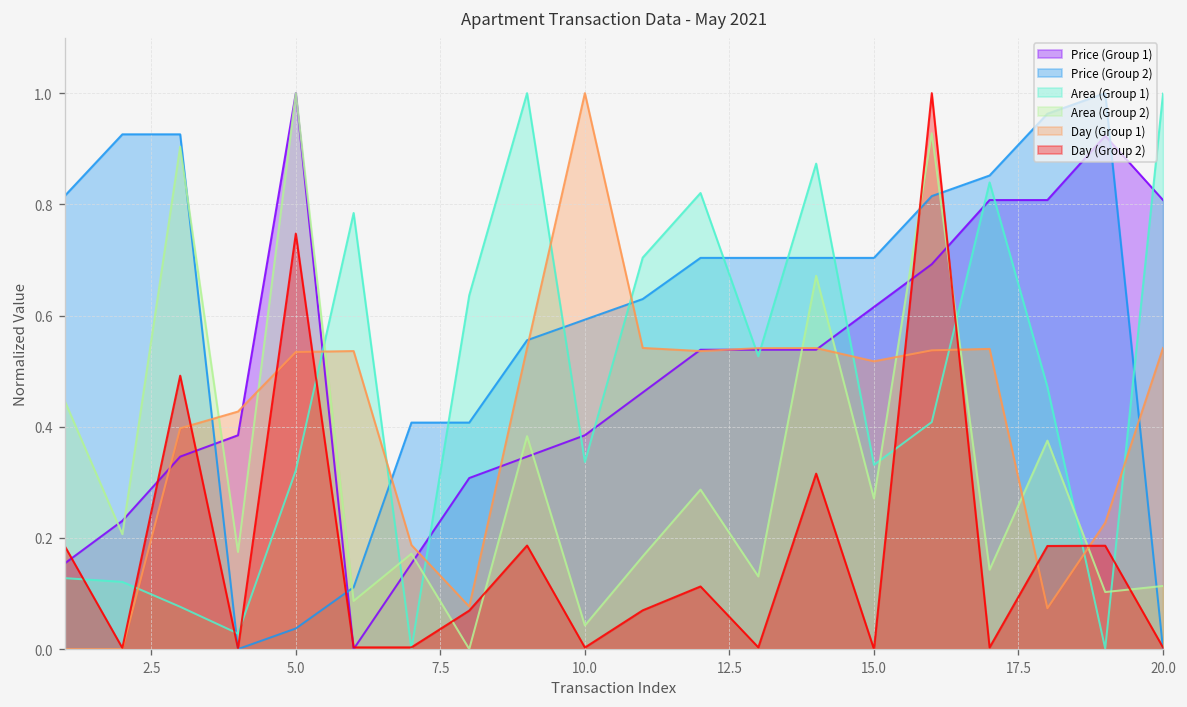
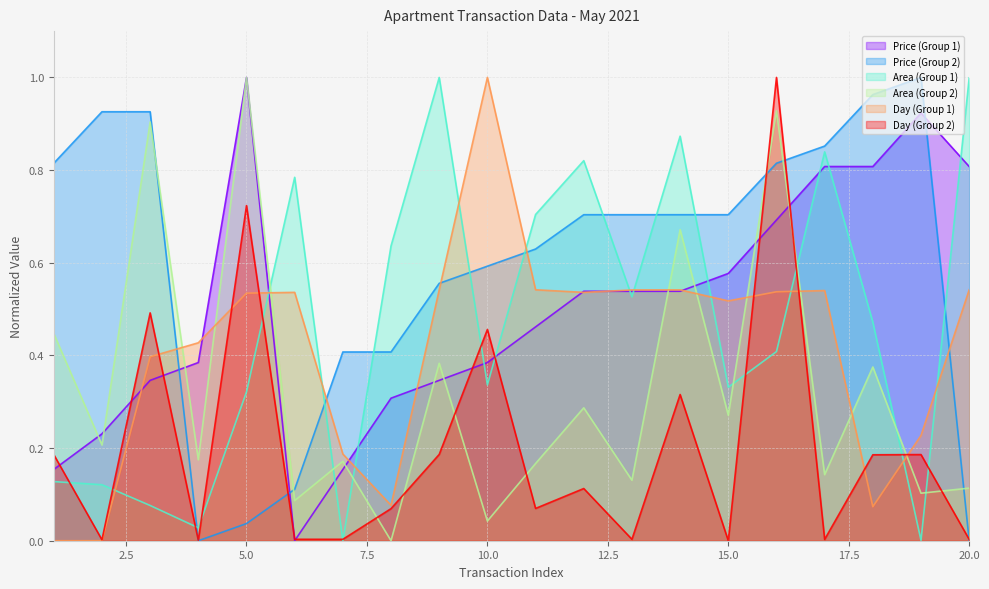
Day (Group 2), 5.0: 0.75 -> 0.72
Day (Group 2), 10.0: 0.00 -> 0.46
Price (Group 1), 15.0: 0.62 -> 0.58
